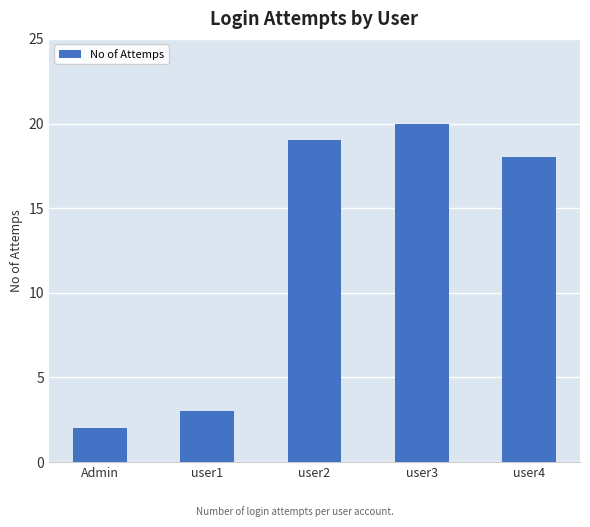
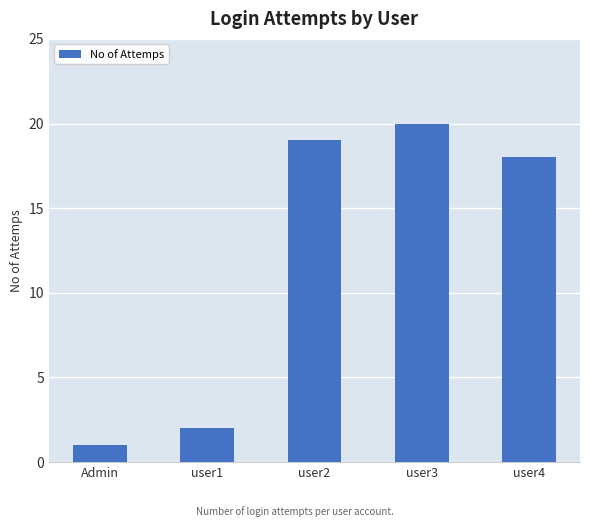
Admin: 2 -> 1
user1: 3 -> 2
